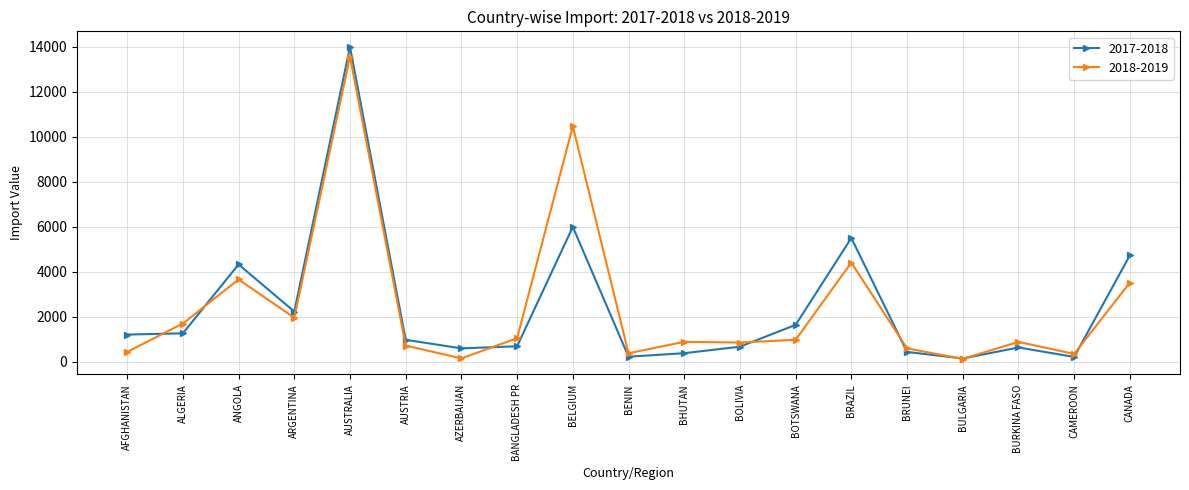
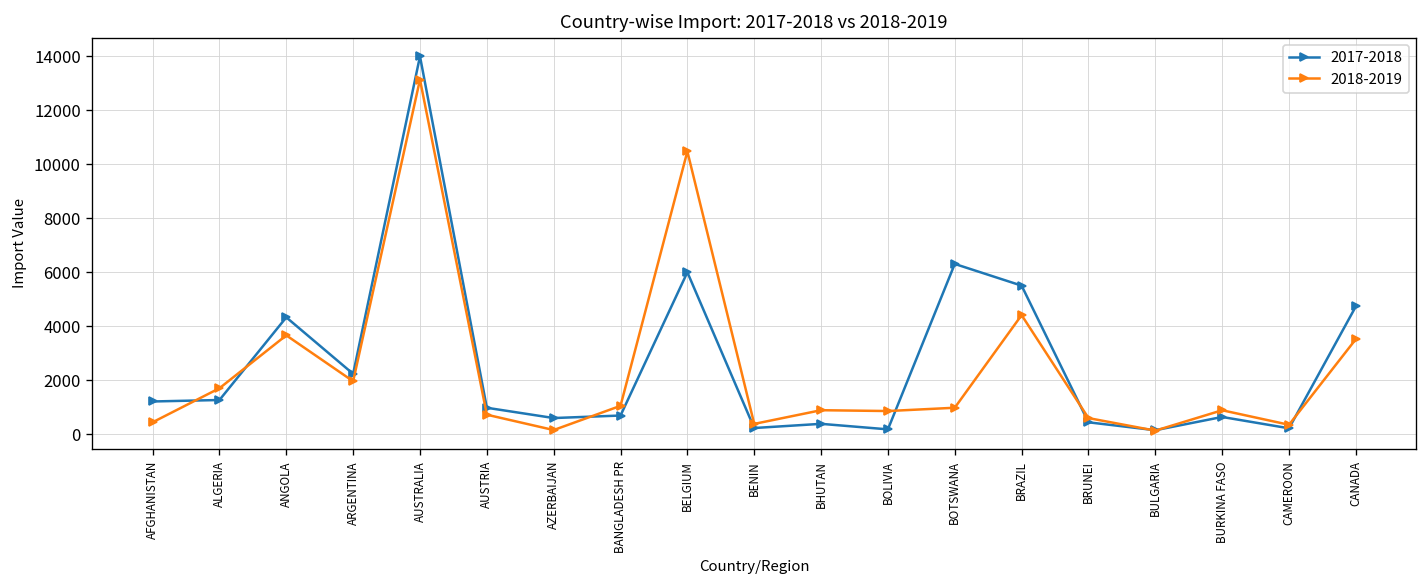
2018-2019, AUSTRALIA: 13600 -> 13100
2017-2018, BOLIVIA: 700 -> 200
2017-2018, BOTSWANA: 1600 -> 6300
